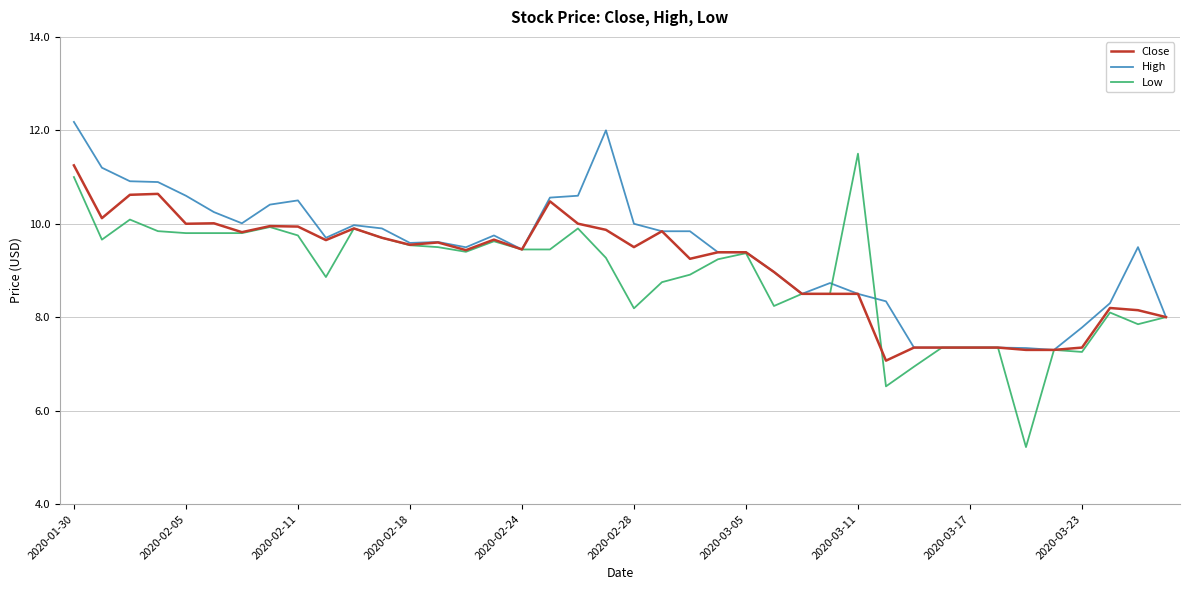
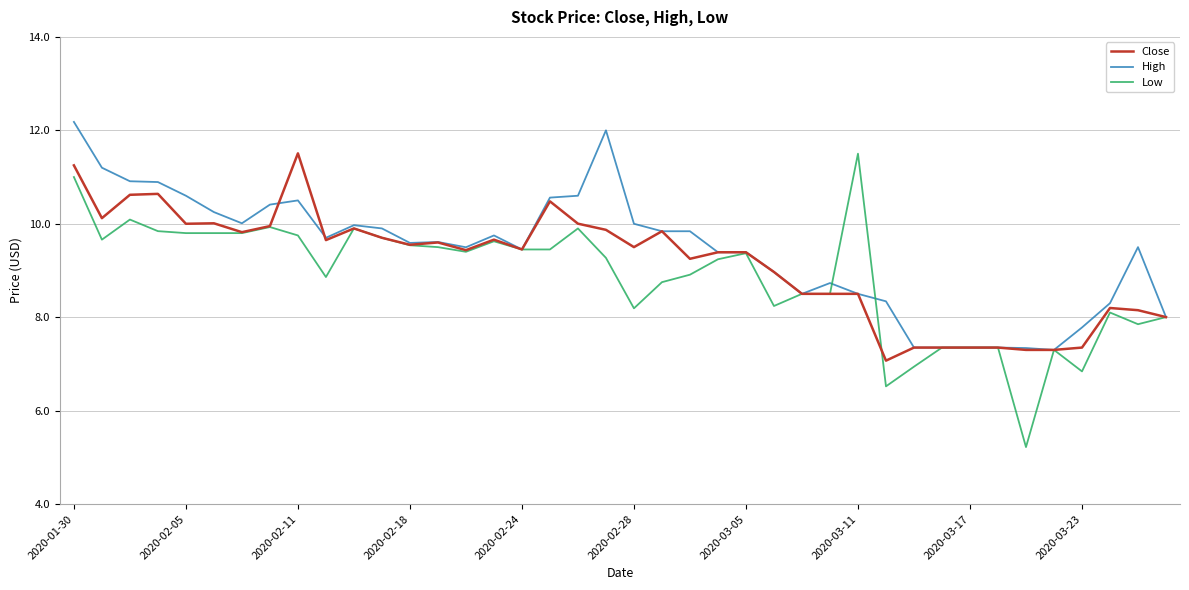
Close, 2020-02-11: 9.9 -> 11.5
Low, 2020-03-23: 7.3 -> 6.8
